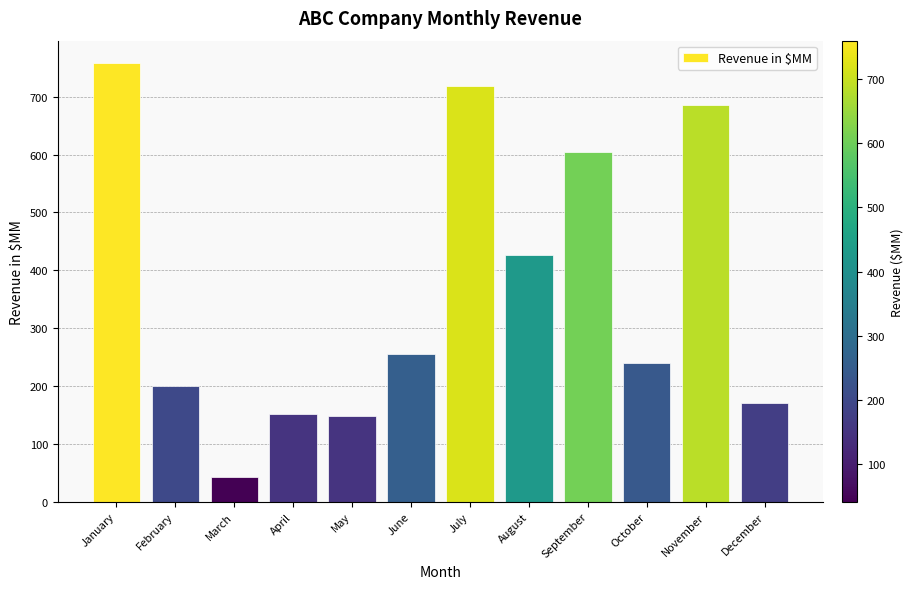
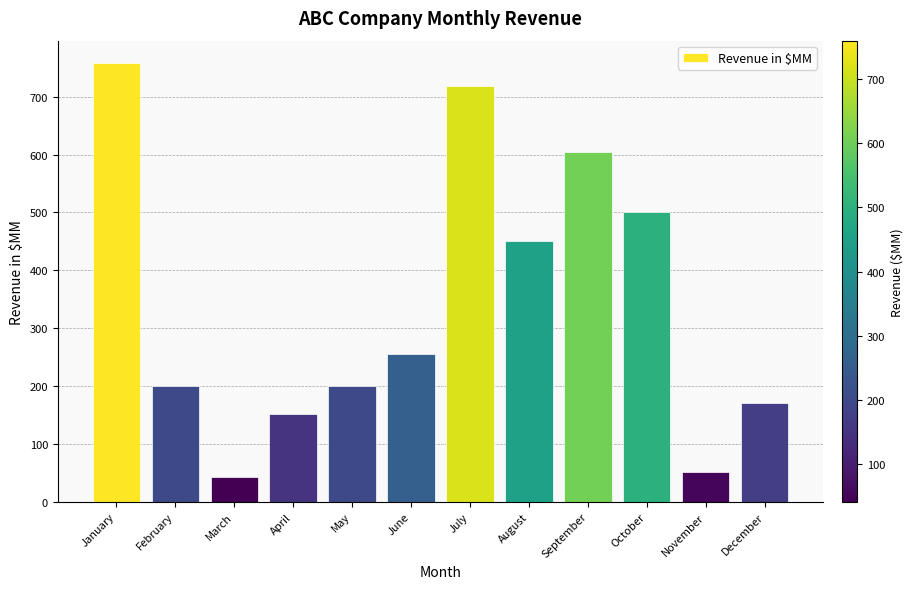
May: 150 -> 200
August: 430 -> 450
October: 240 -> 500
November: 690 -> 50
